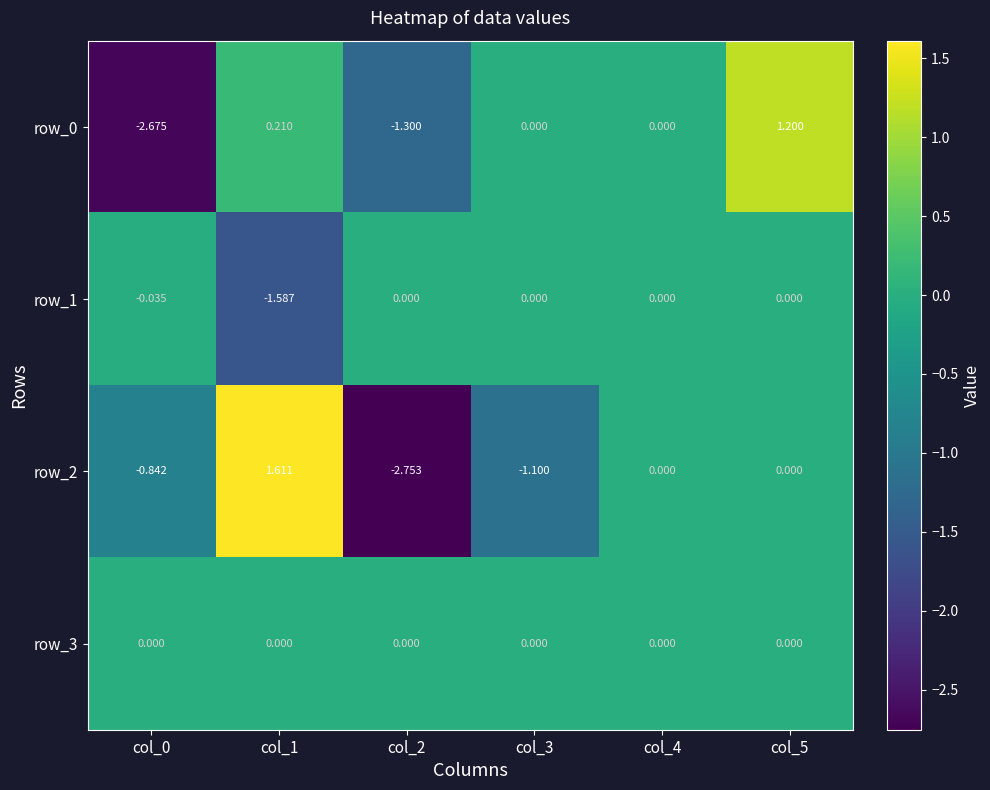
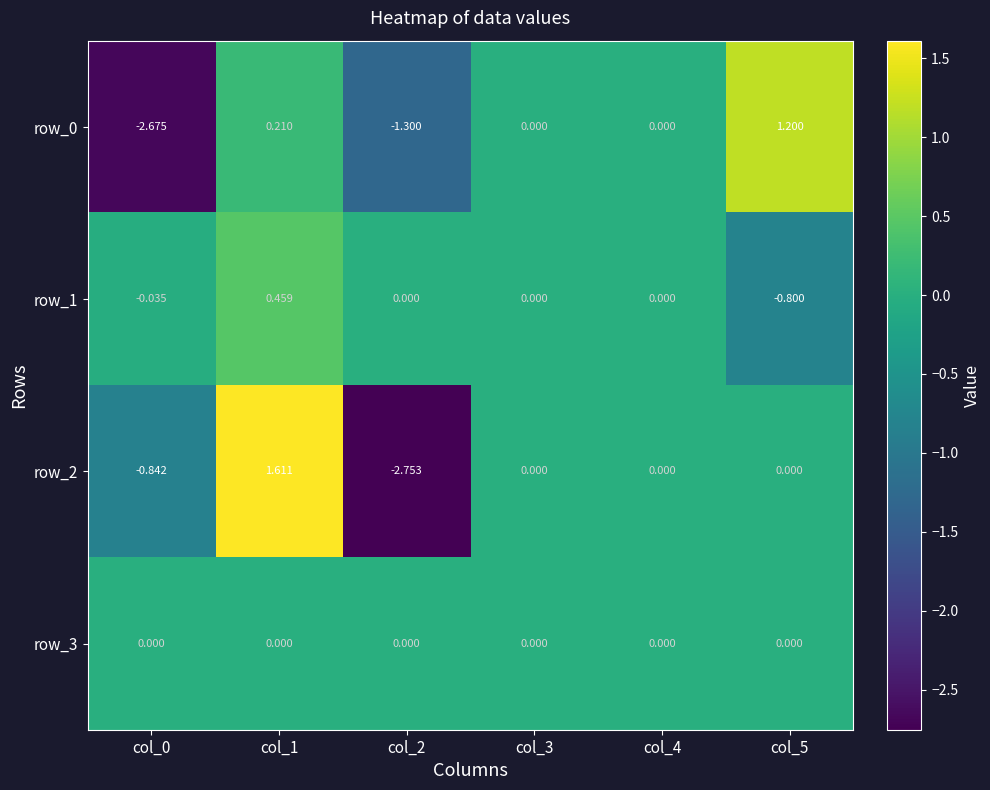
row_1, col_1: -1.587 -> 0.459
row_1, col_5: 0.000 -> -0.800
row_2, col_3: -1.100 -> 0.000
